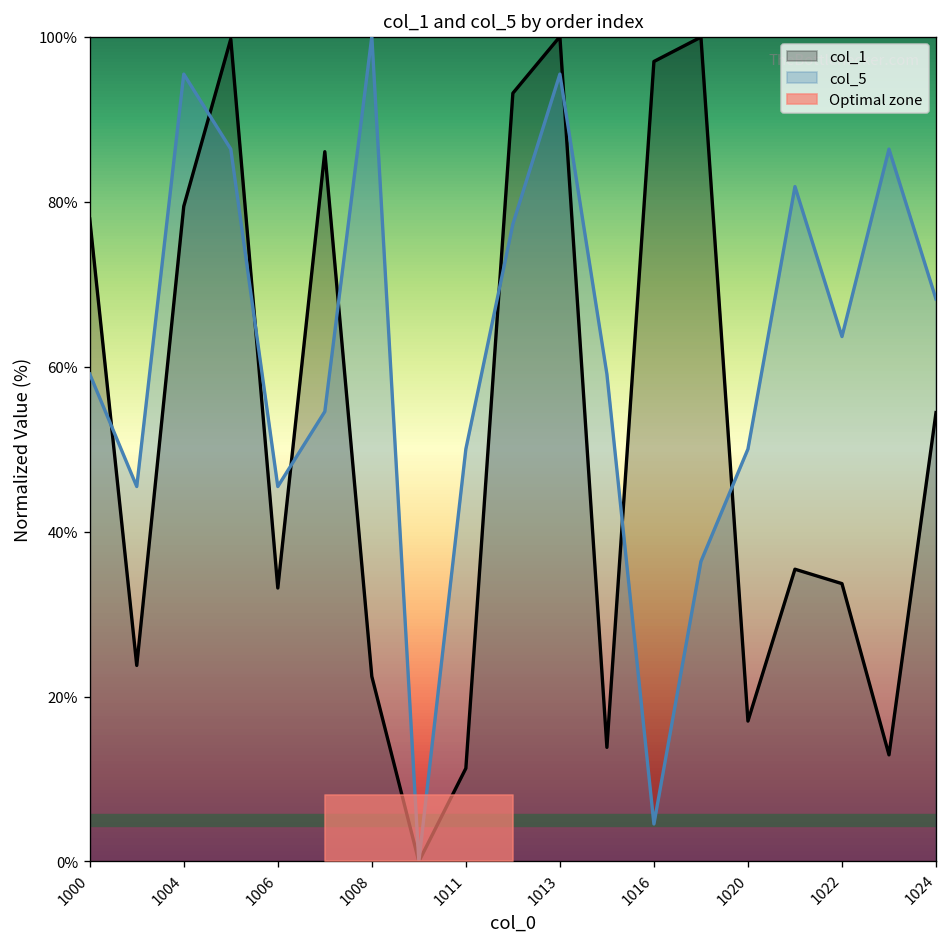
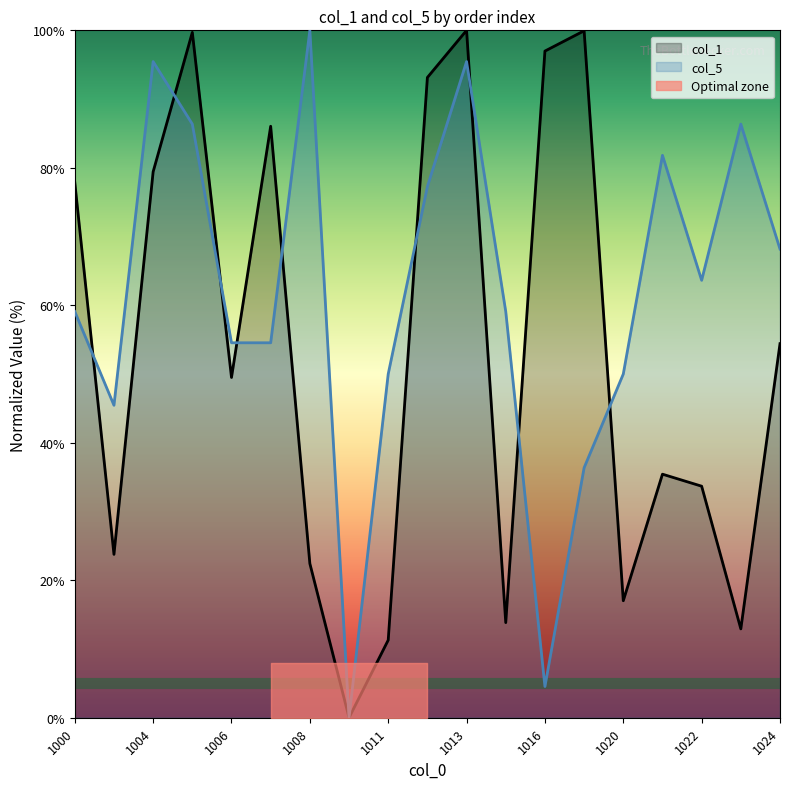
col_1, 1006: 33% -> 49%
col_5, 1006: 45% -> 55%
